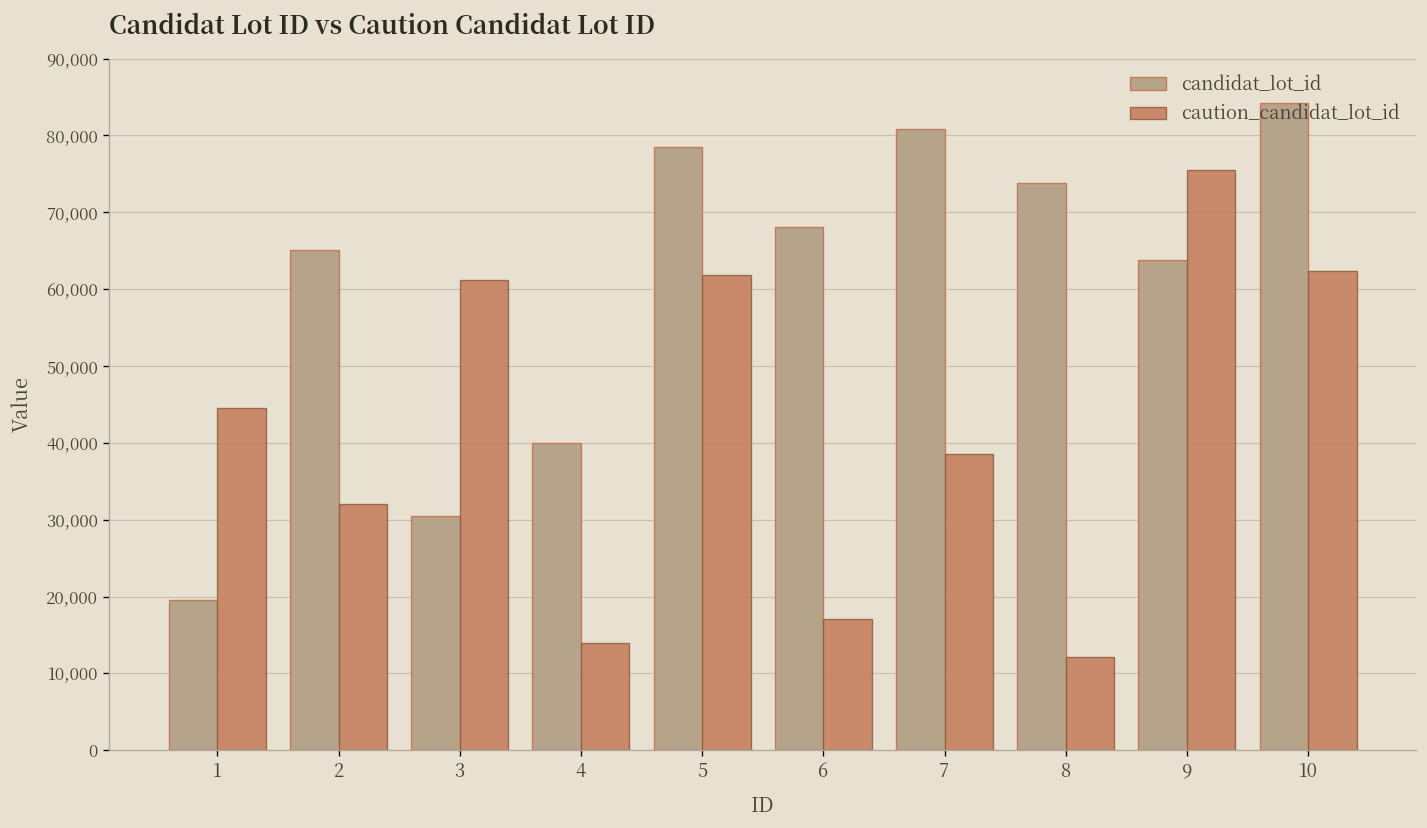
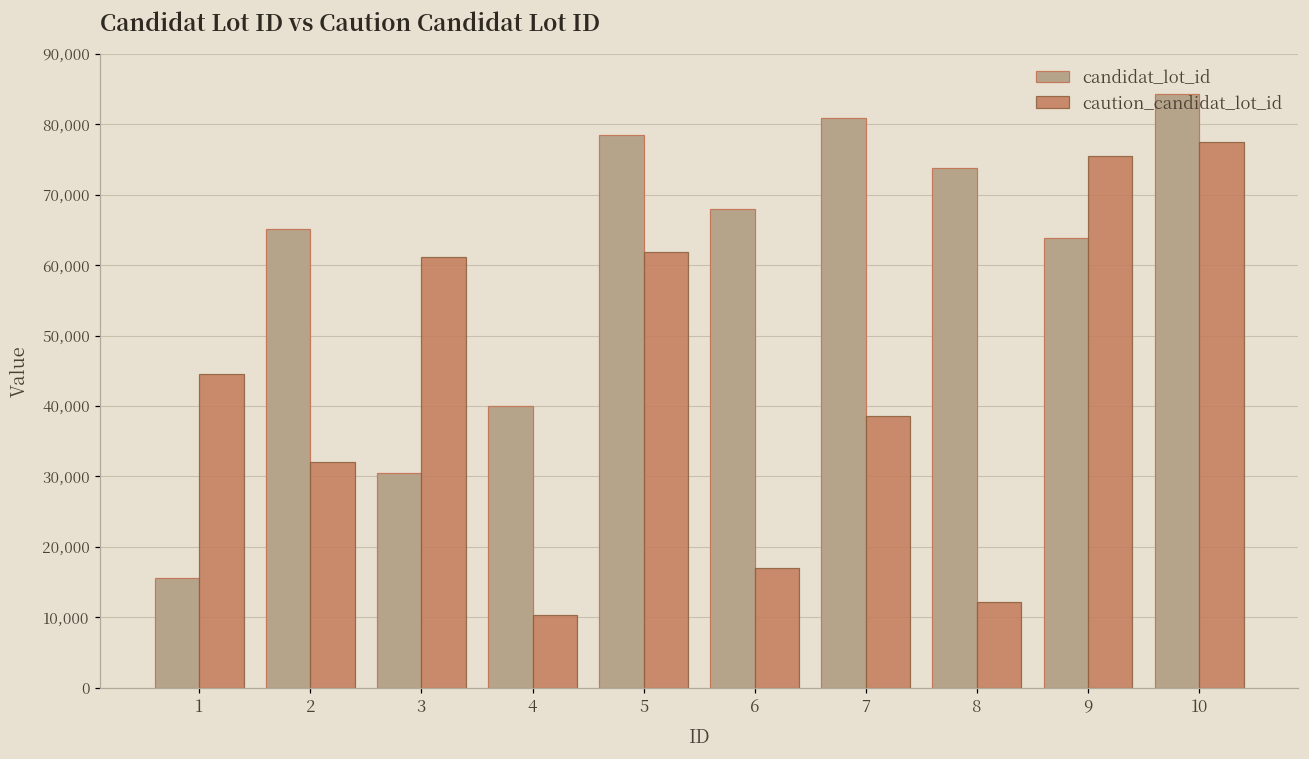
candidat_lot_id, 1: 20,000 -> 16,000
caution_candidat_lot_id, 4: 14,000 -> 10,000
caution_candidat_lot_id, 10: 62,000 -> 78,000
